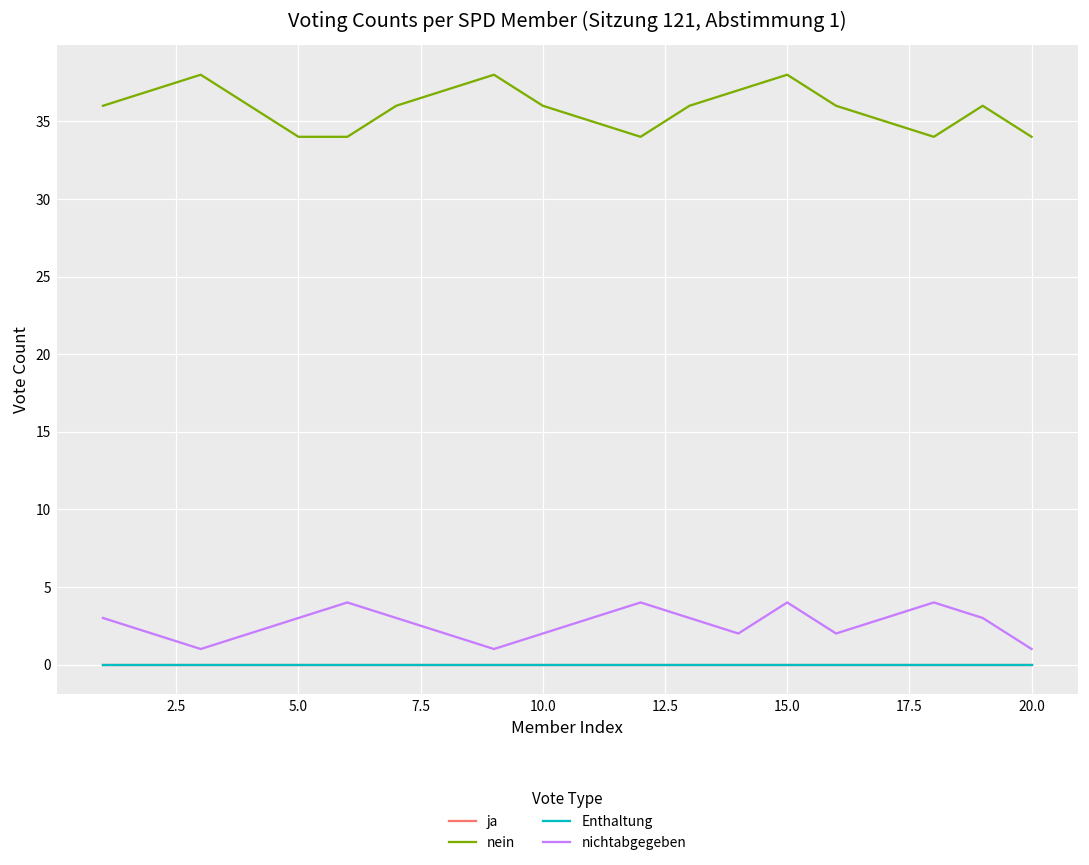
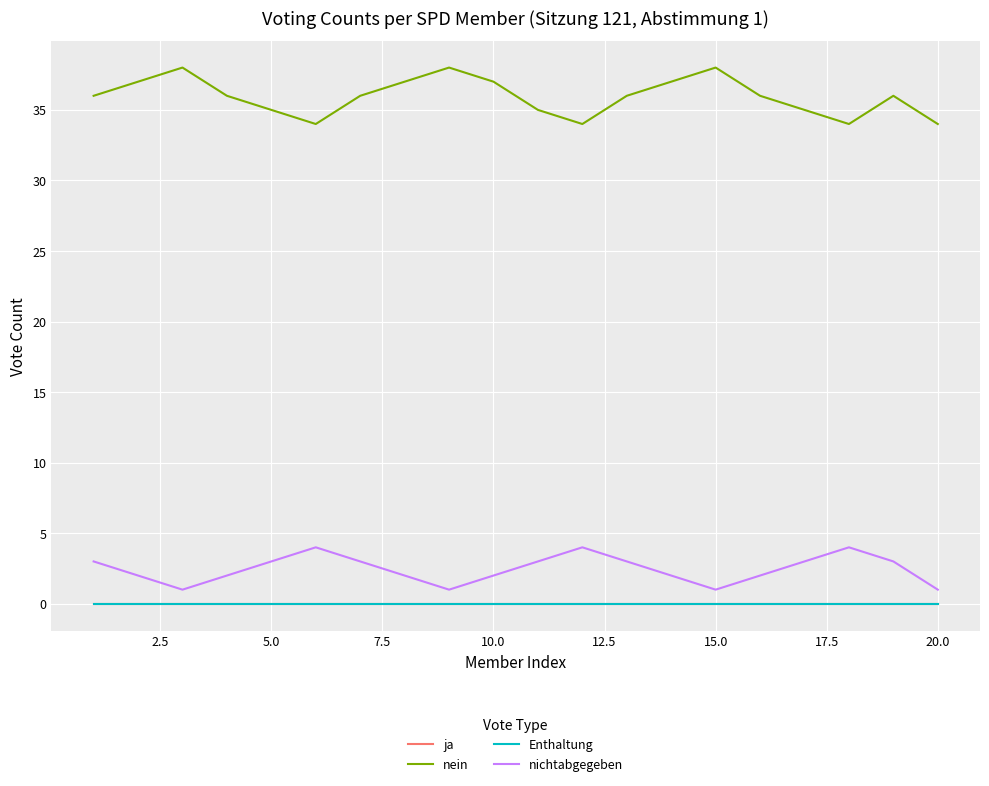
nein, 5.0: 34 -> 35
nein, 10.0: 36 -> 37
nichtabgegeben, 15.0: 4 -> 1
